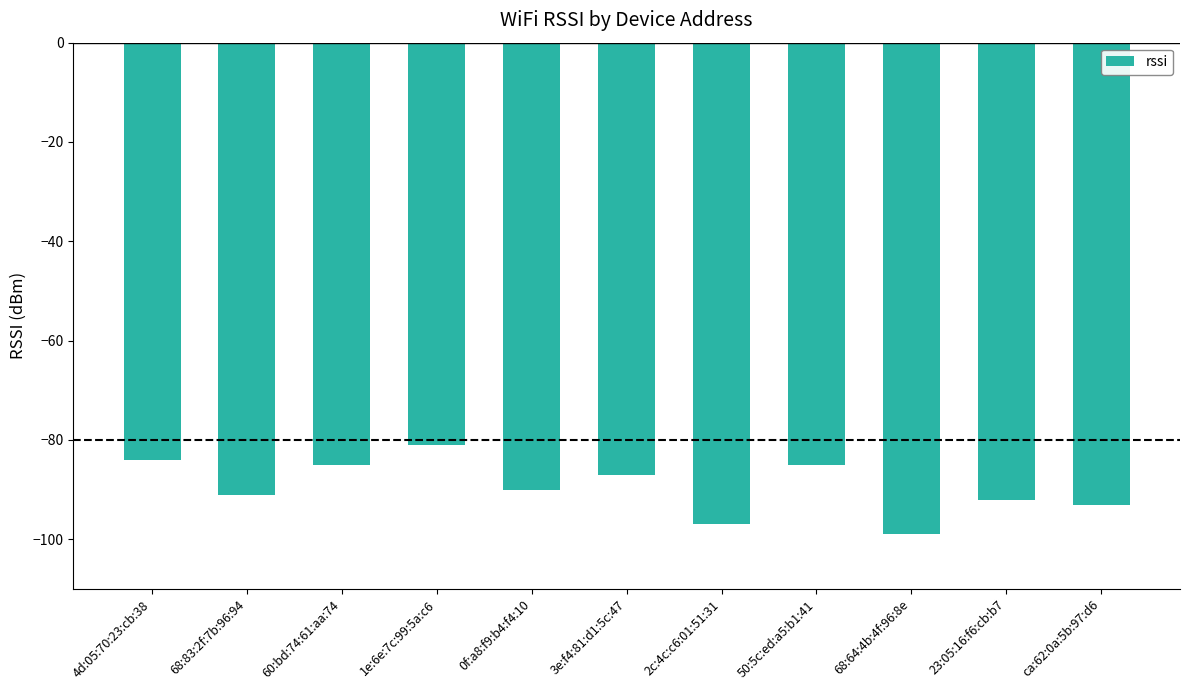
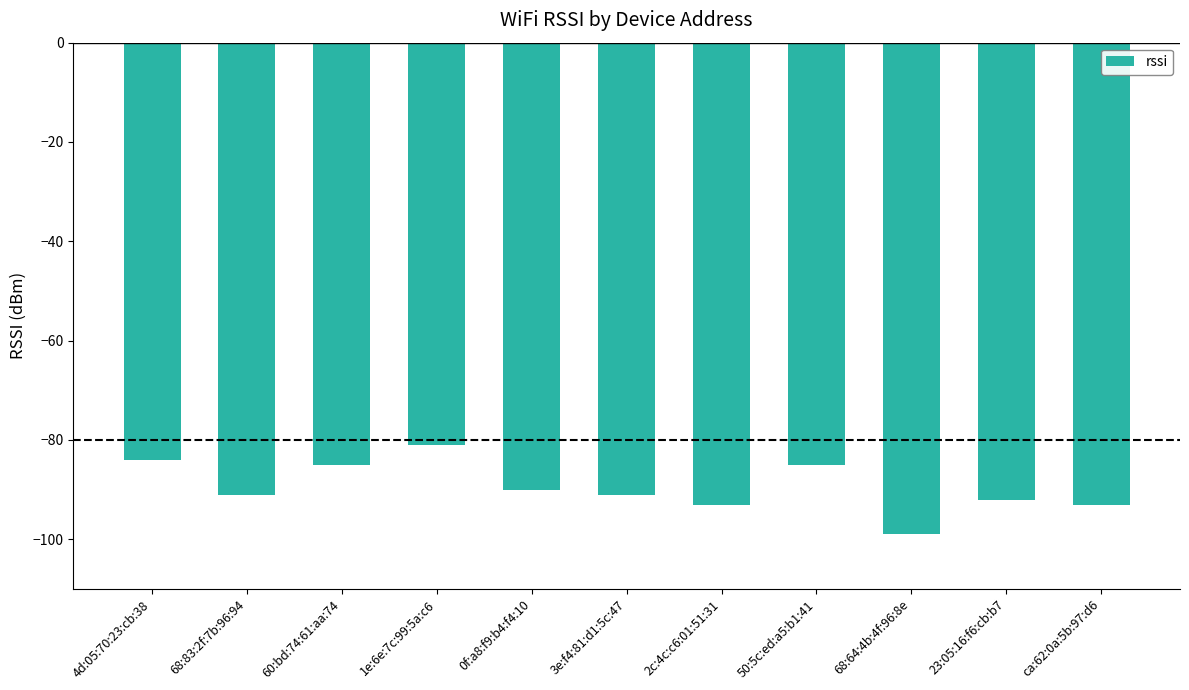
3e:f4:81:d1:5c:47: -87 -> -91
2c:4c:c6:01:51:31: -97 -> -93
